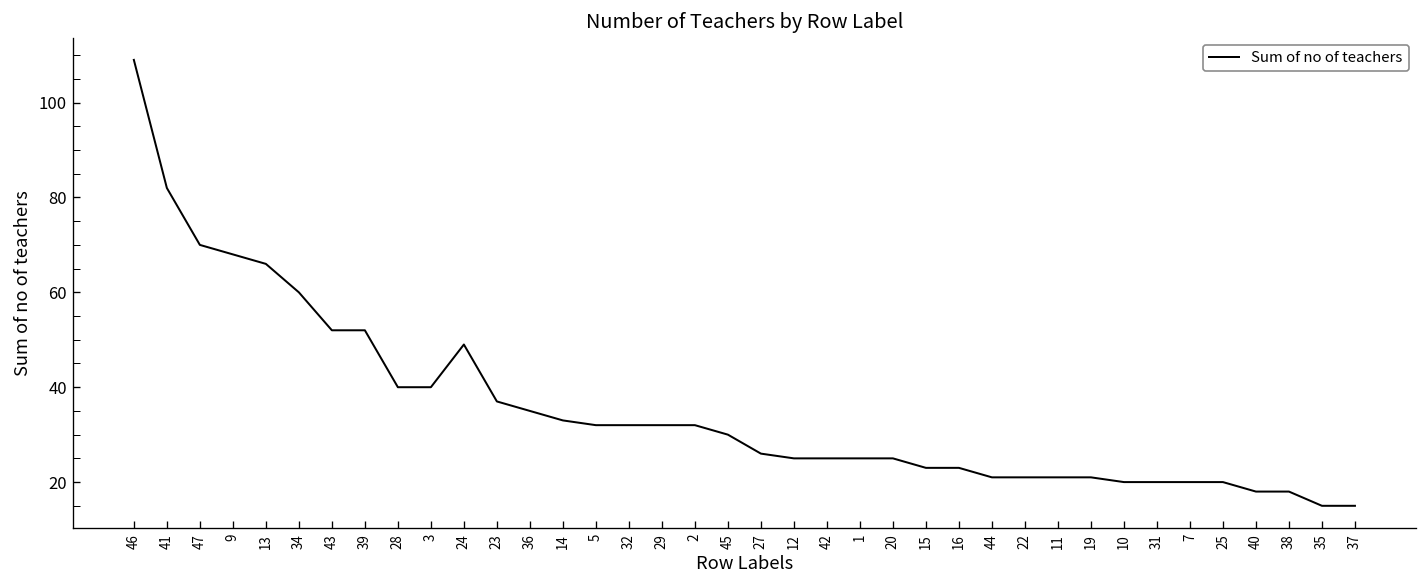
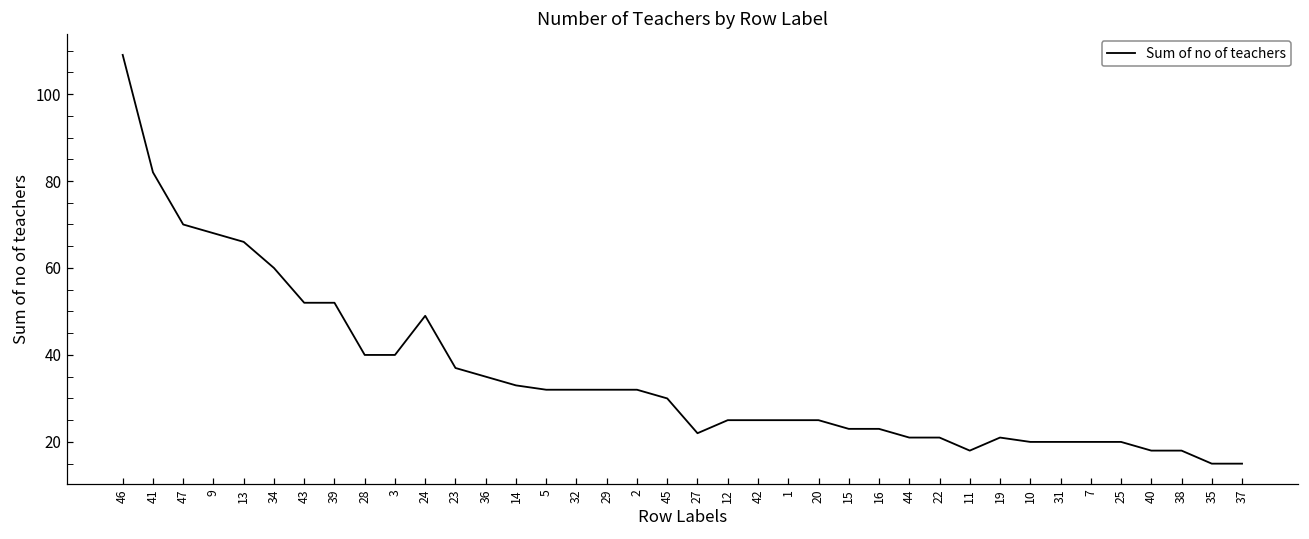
27: 26 -> 22
11: 21 -> 18
